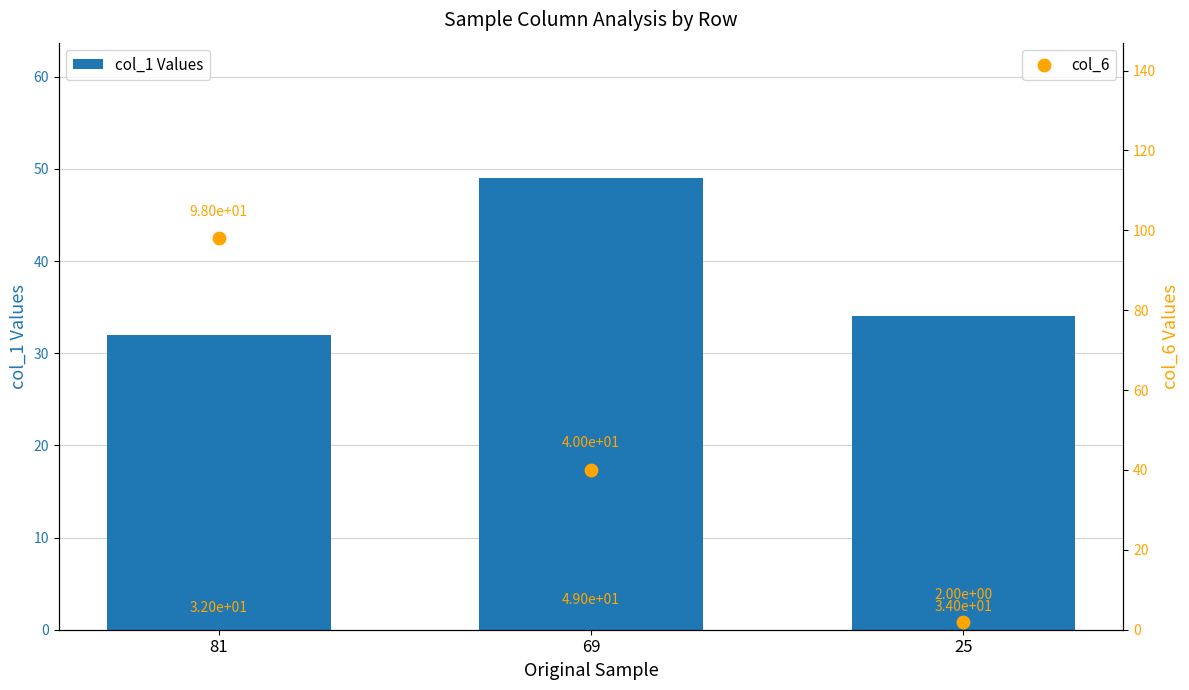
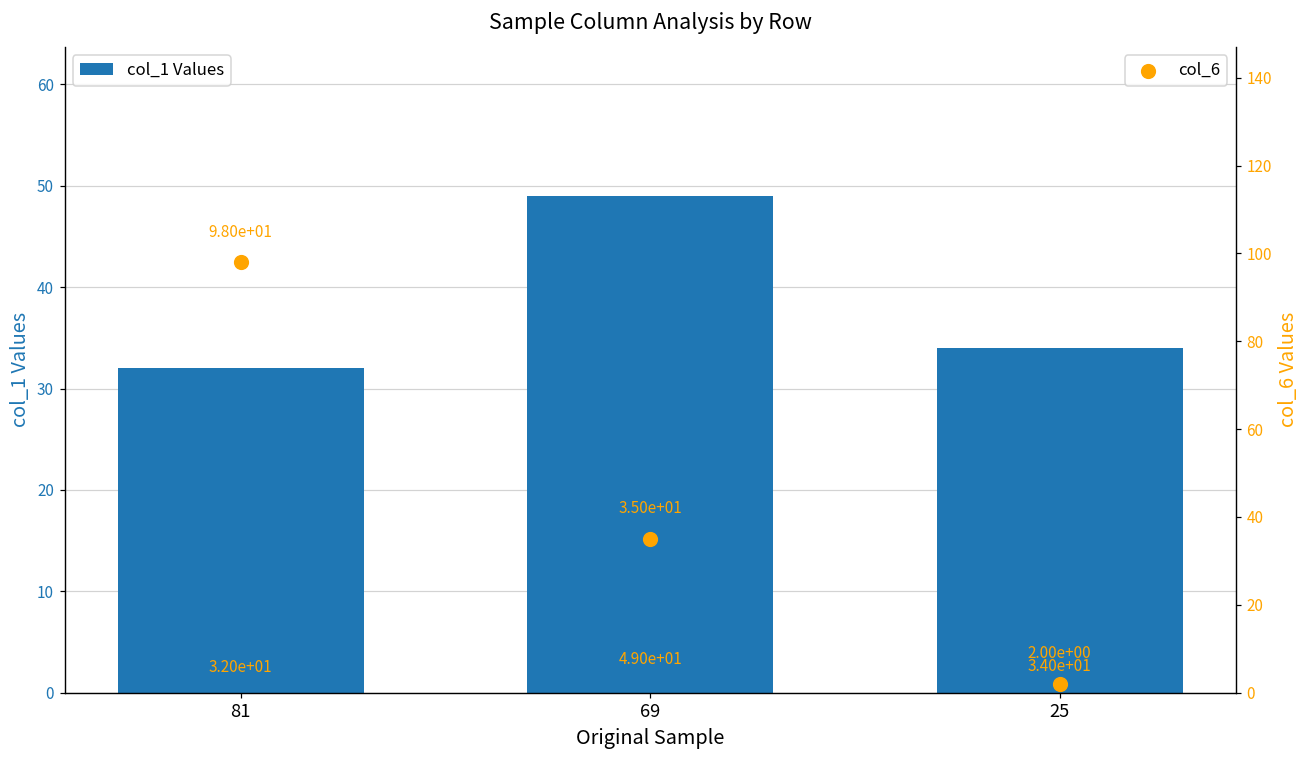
col_6, 69: 4.00e+01 -> 3.50e+01
